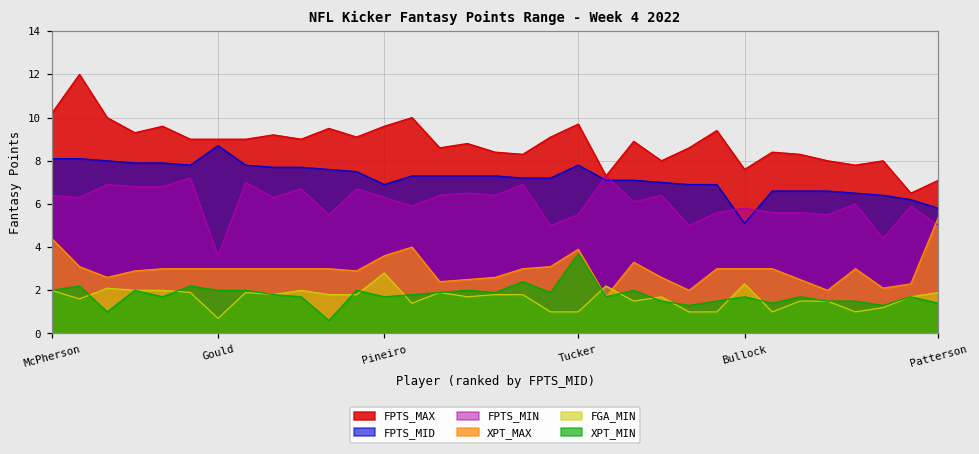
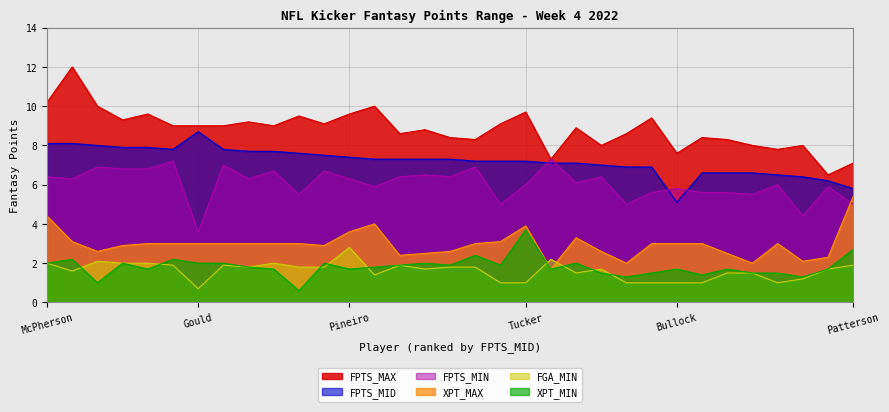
FPTS_MID, Pineiro: 6.9 -> 7.4
FPTS_MID, Tucker: 7.8 -> 7.2
FPTS_MIN, Tucker: 5.5 -> 6.0
FGA_MIN, Bullock: 2.3 -> 1.0
XPT_MIN, Patterson: 1.4 -> 2.7
